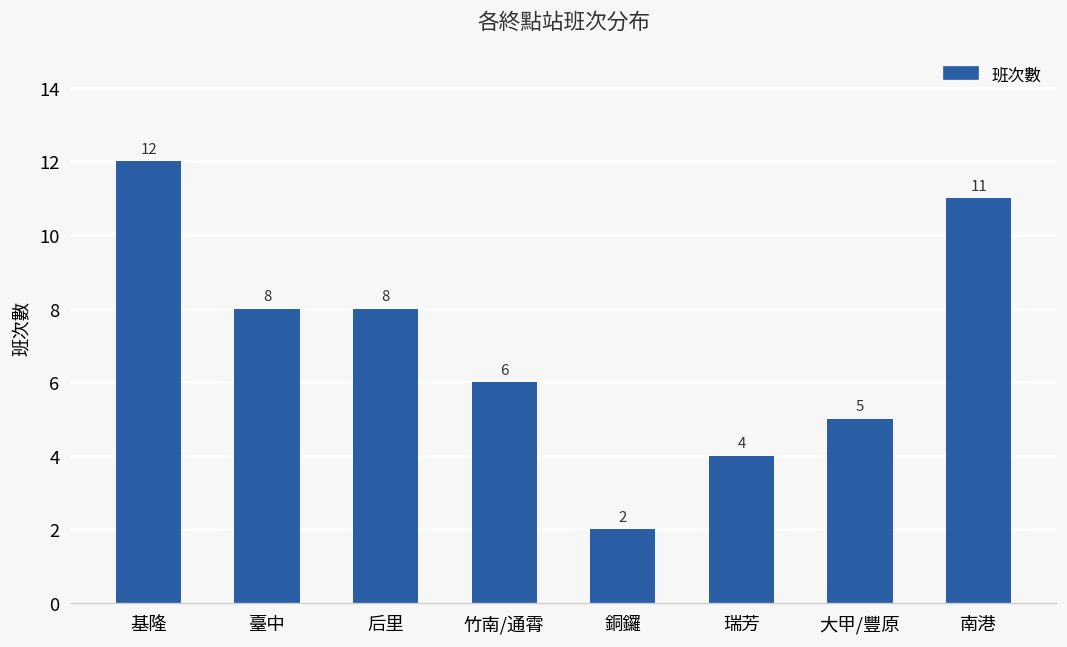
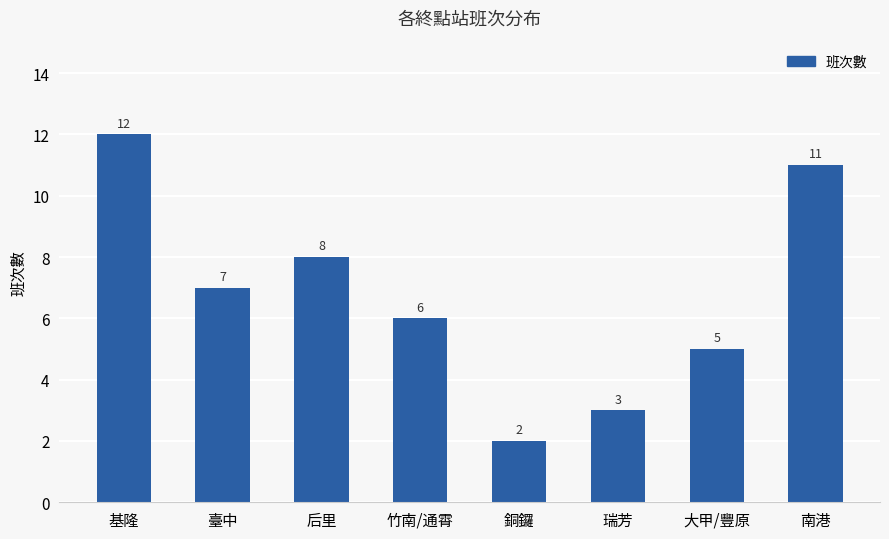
臺中: 8 -> 7
瑞芳: 4 -> 3
